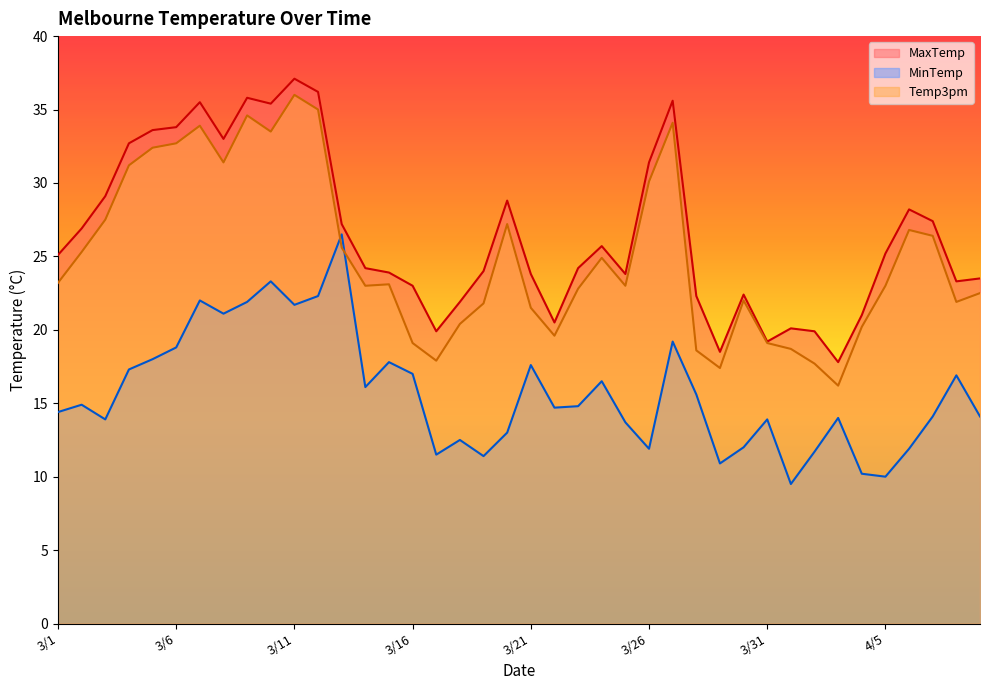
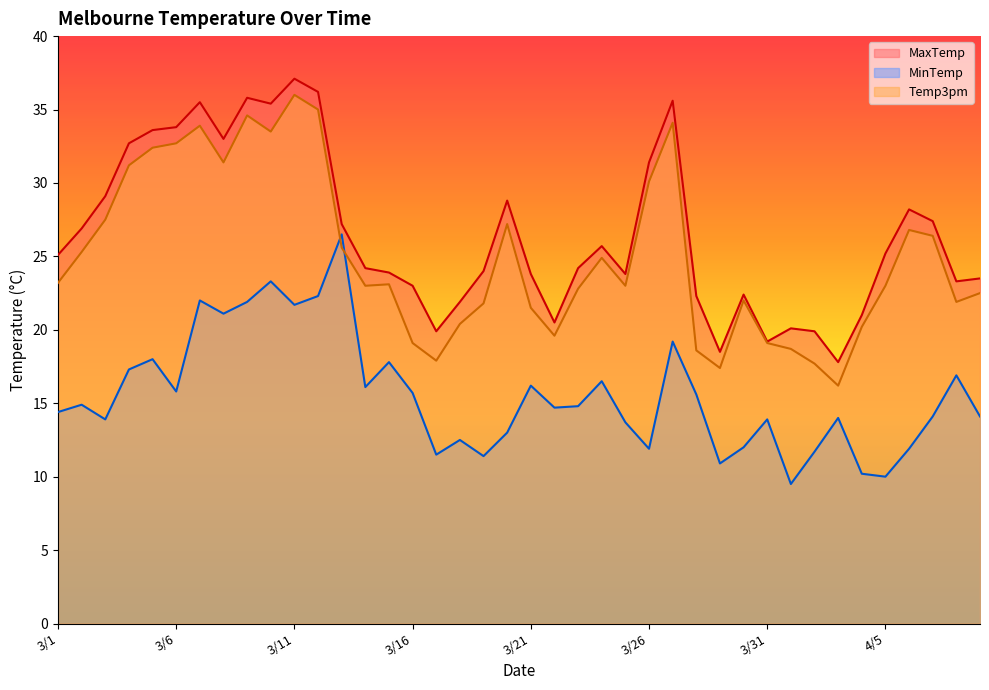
MinTemp, 3/6: 18.8 -> 15.8
MinTemp, 3/16: 17.0 -> 15.7
MinTemp, 3/21: 17.6 -> 16.2
